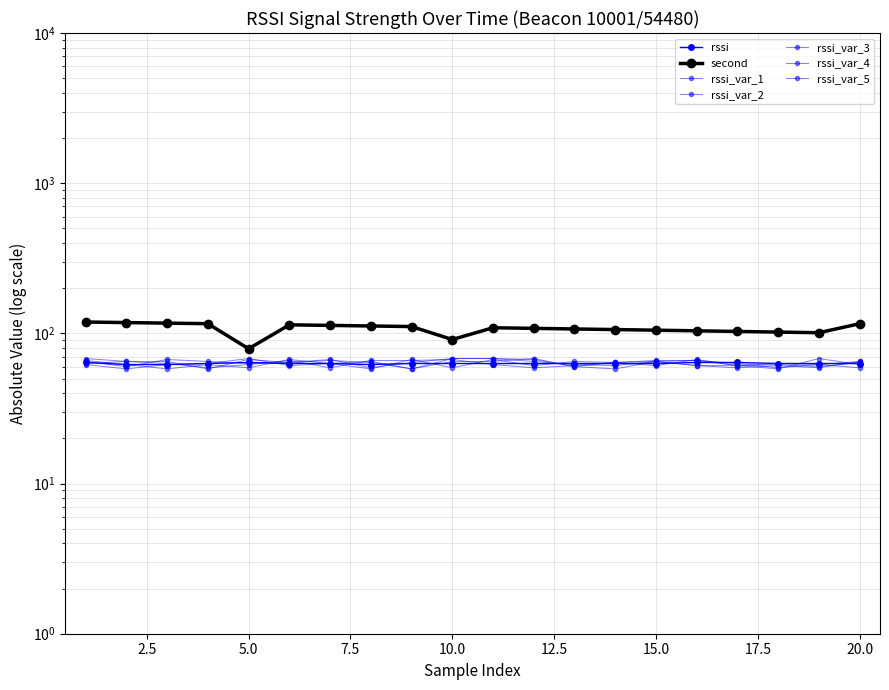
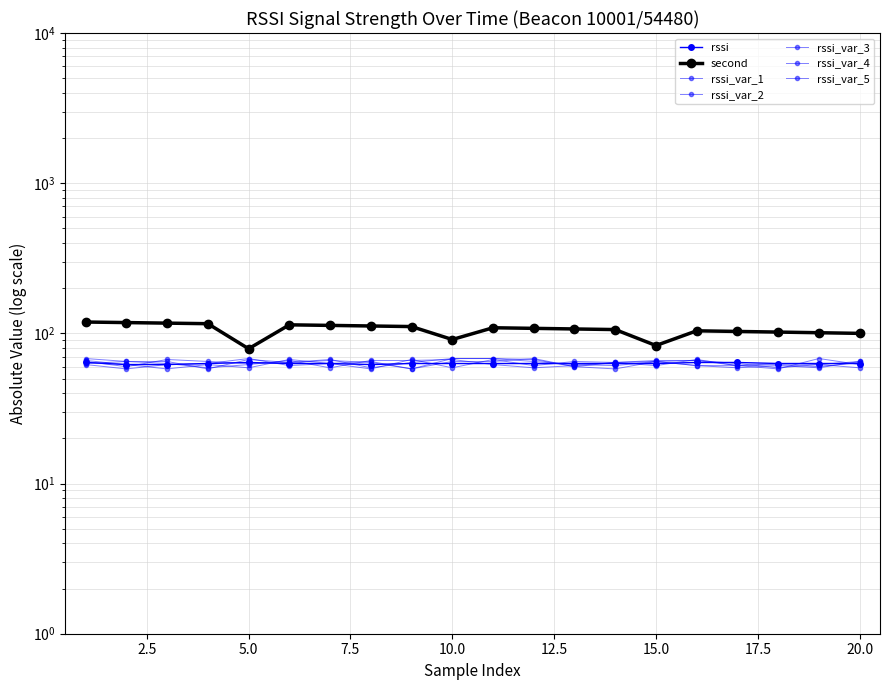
second, 15.0: 110 -> 80
second, 20.0: 120 -> 100
